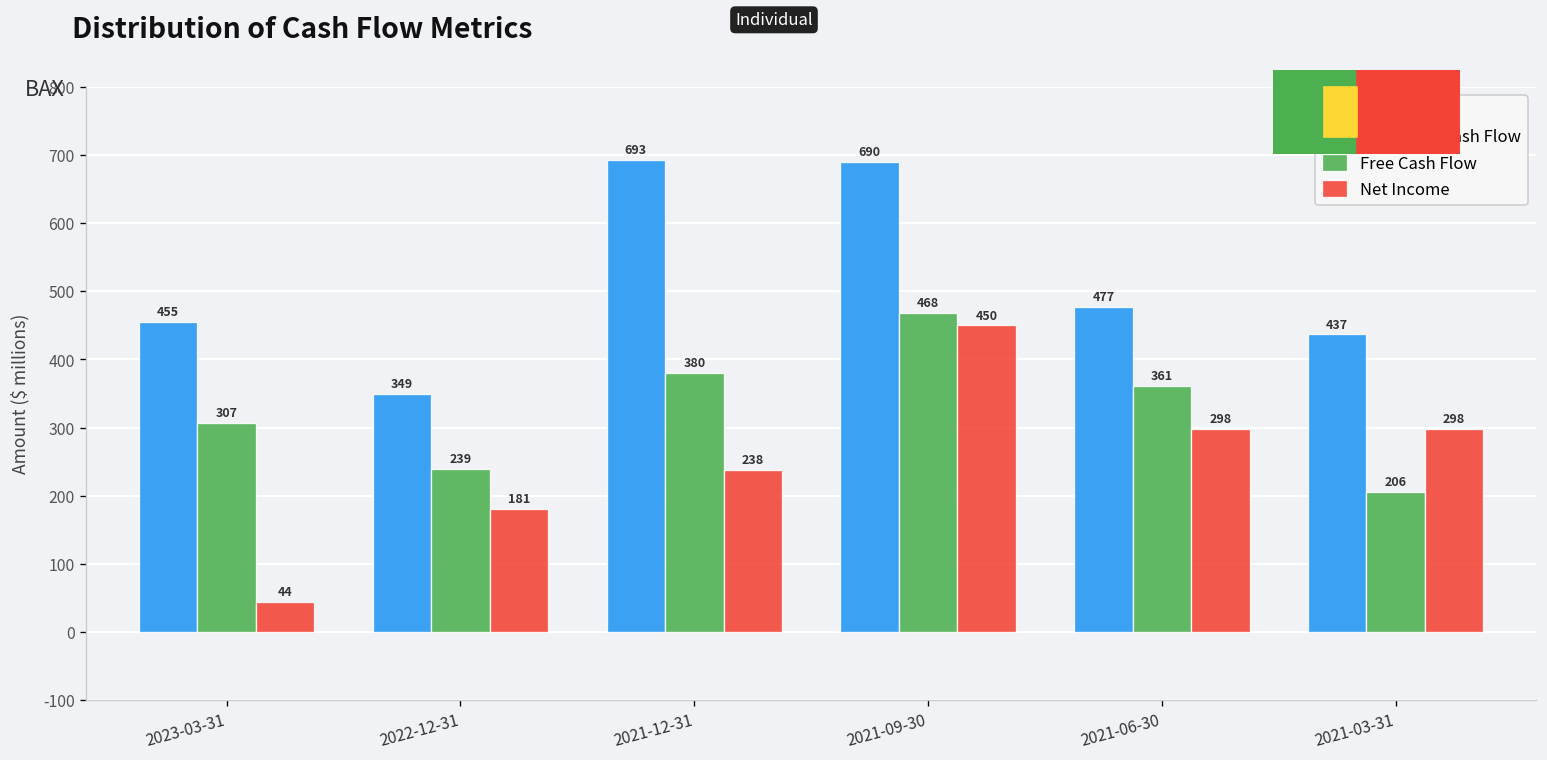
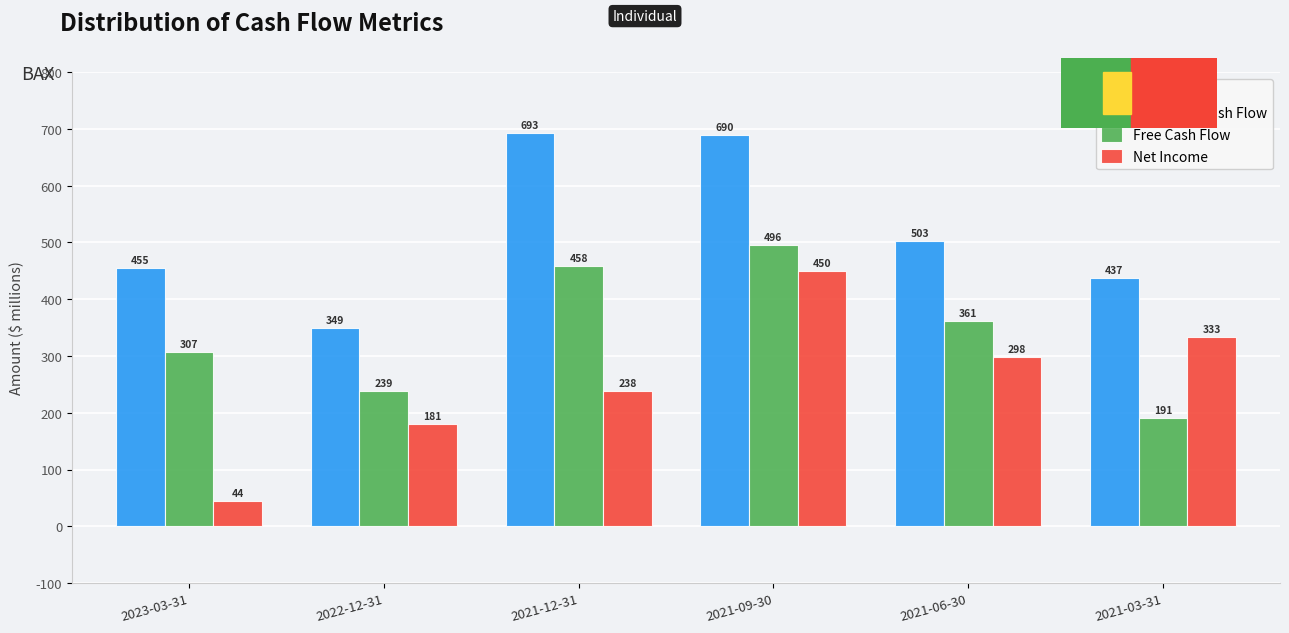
Free Cash Flow, 2021-12-31: 380 -> 458
Free Cash Flow, 2021-09-30: 468 -> 496
Operating Cash Flow, 2021-06-30: 477 -> 503
Free Cash Flow, 2021-03-31: 206 -> 191
Net Income, 2021-03-31: 298 -> 333
